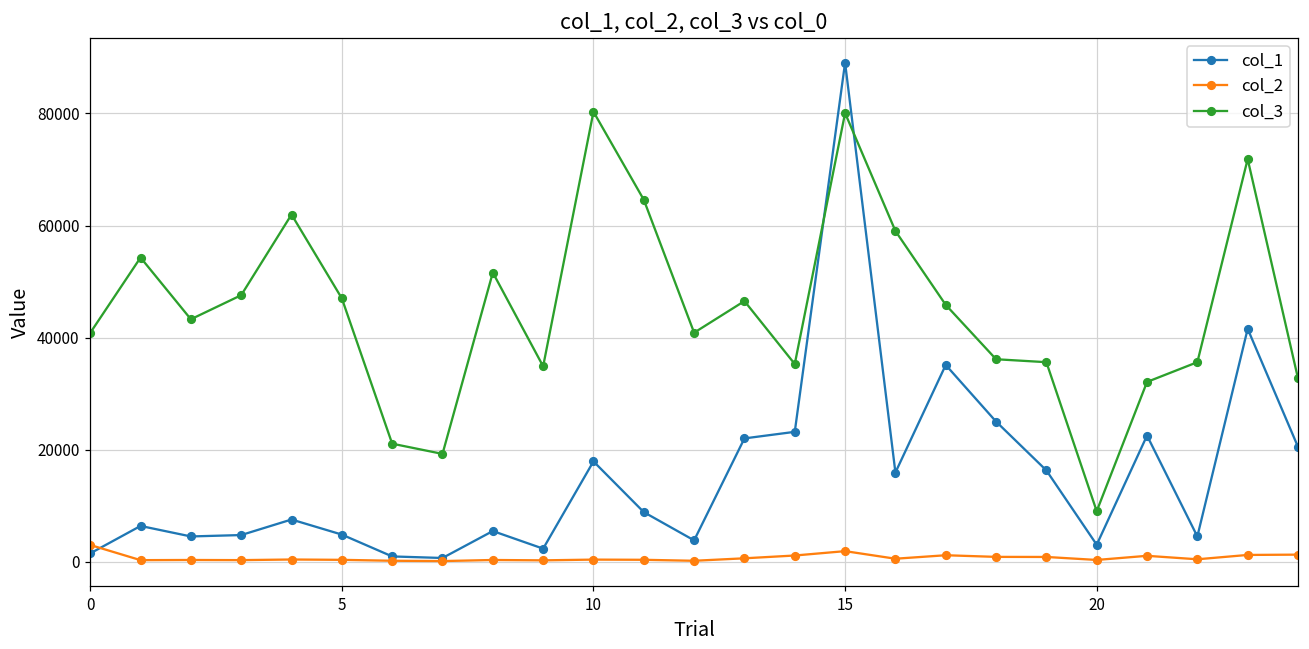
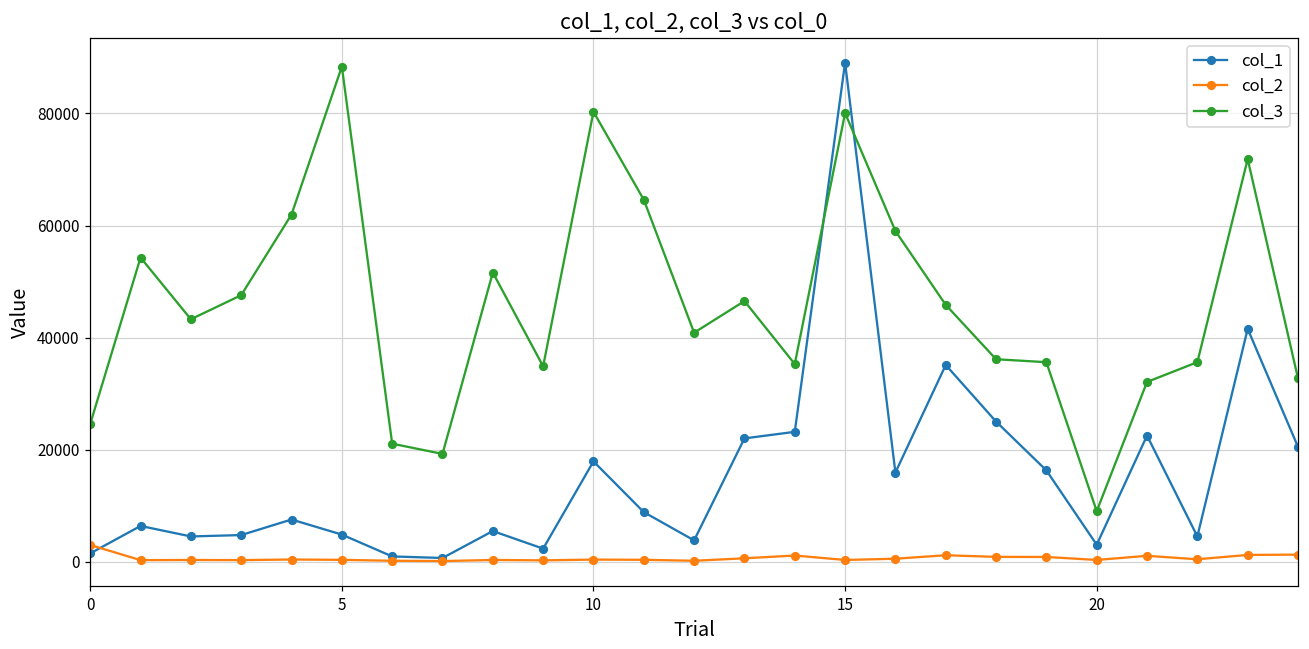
col_3, 0: 41000 -> 25000
col_3, 5: 47000 -> 88000
col_2, 15: 2000 -> 0
